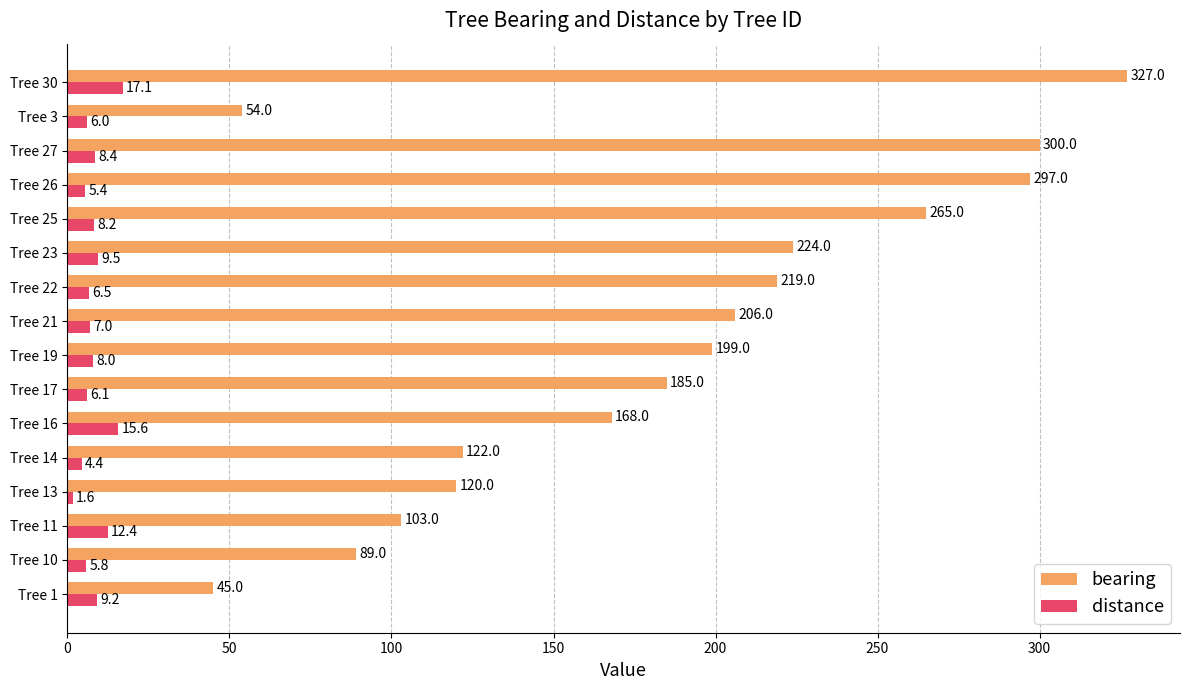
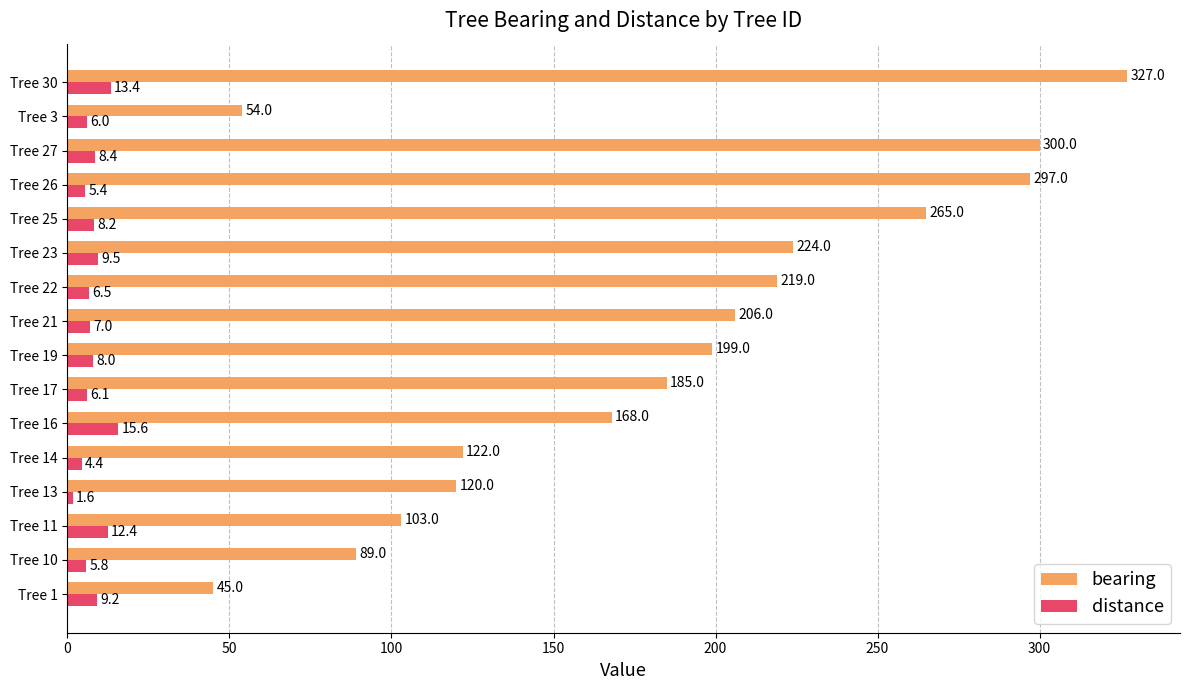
distance, Tree 30: 17.1 -> 13.4
